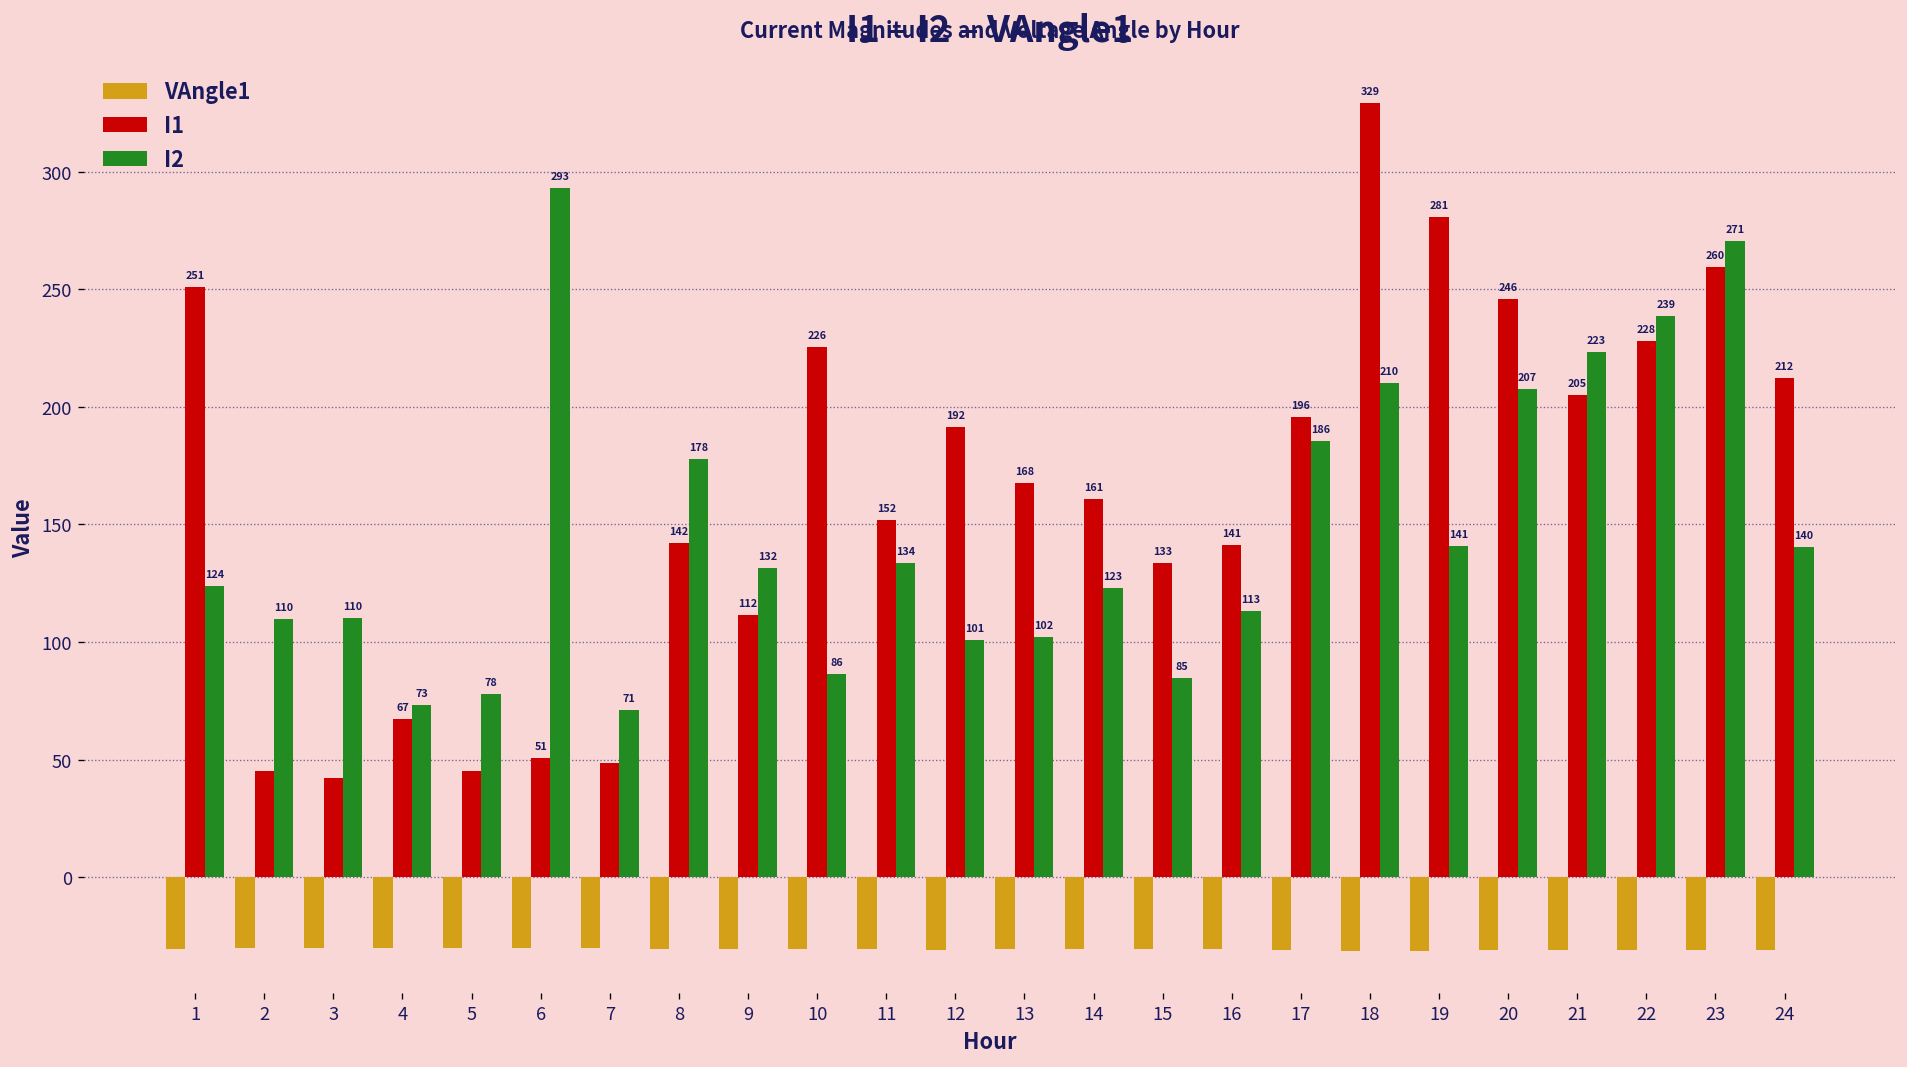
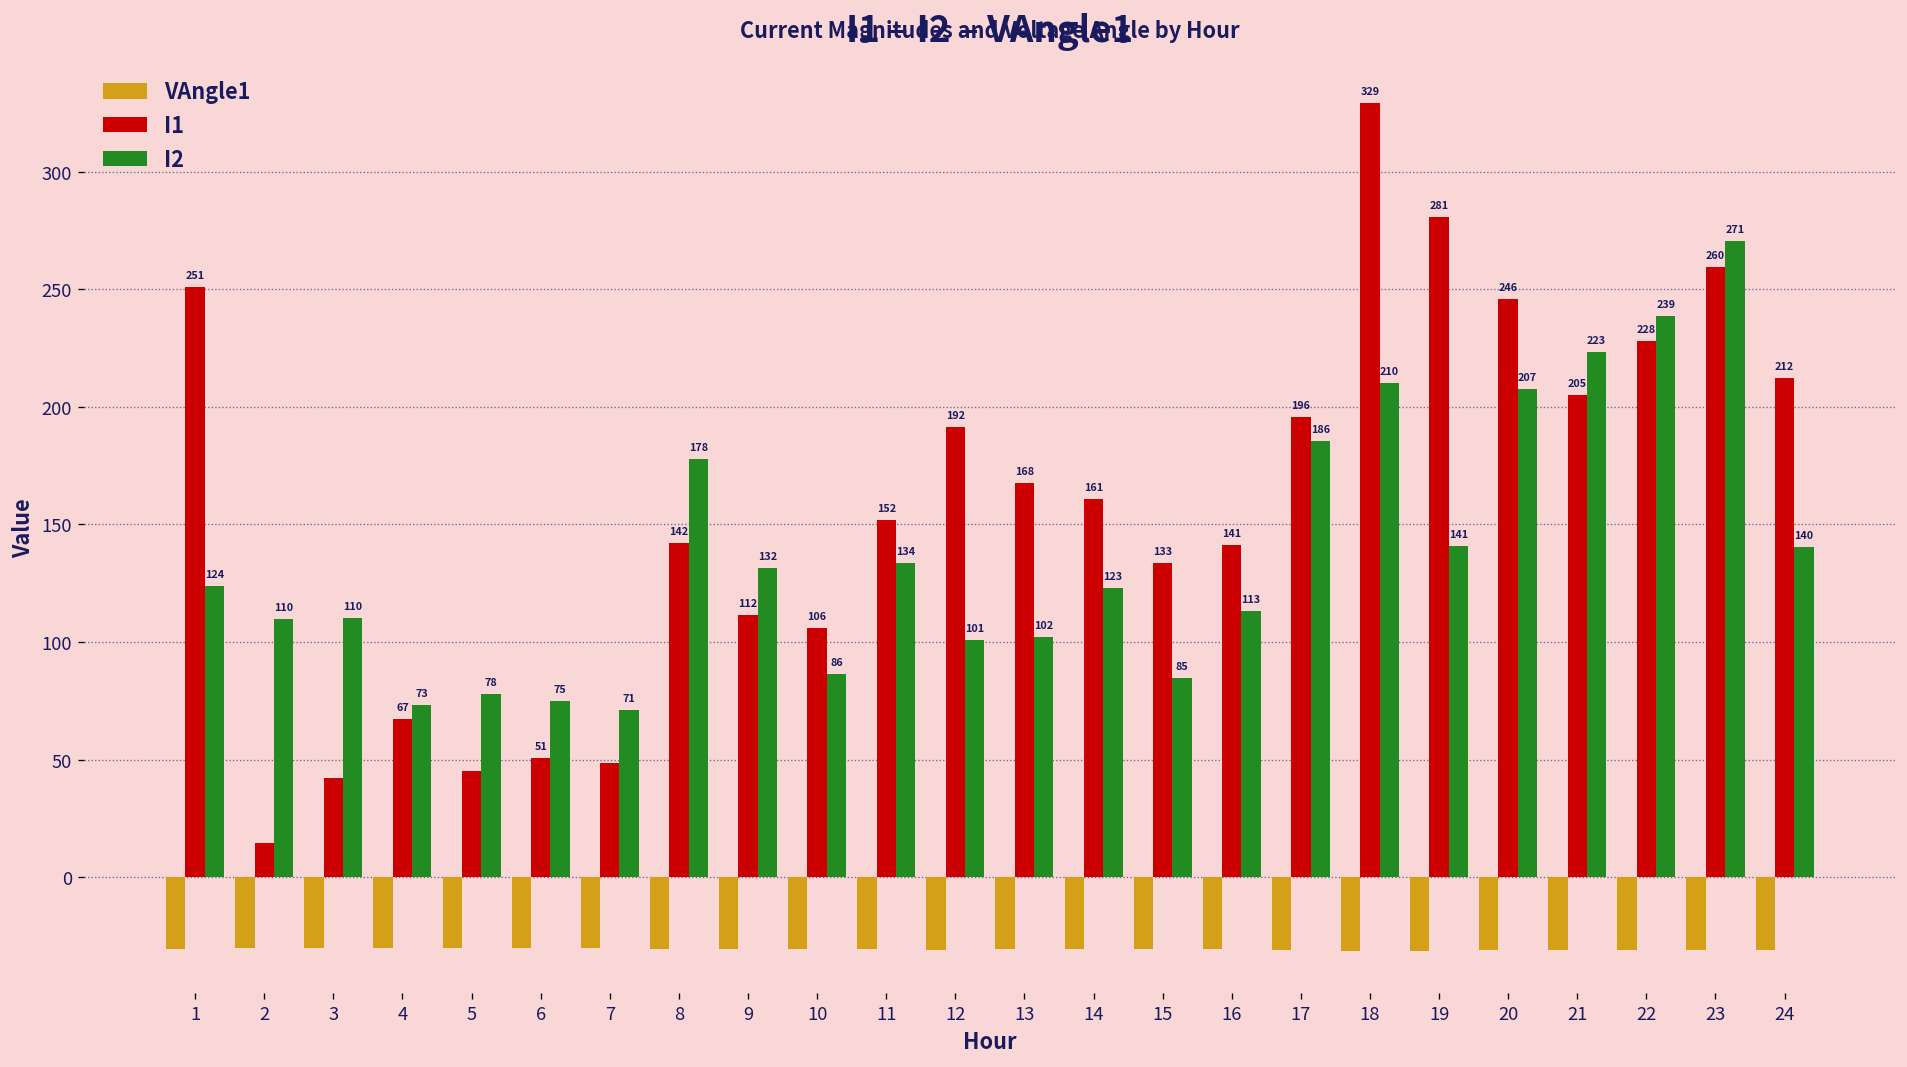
I1, 2: 45 -> 15
I2, 6: 293 -> 75
I1, 10: 226 -> 106
